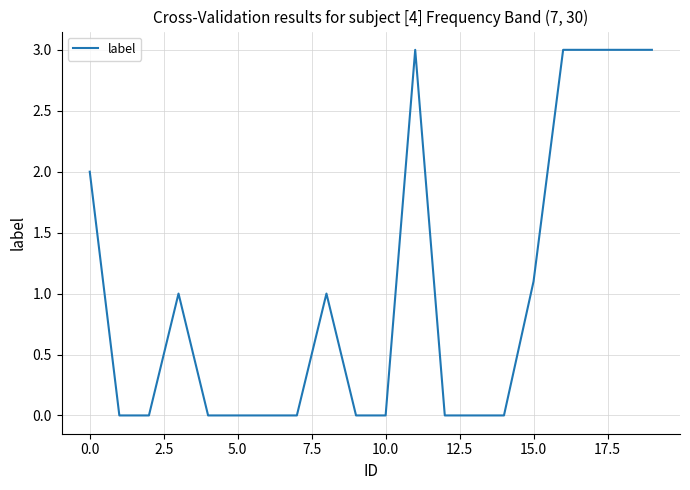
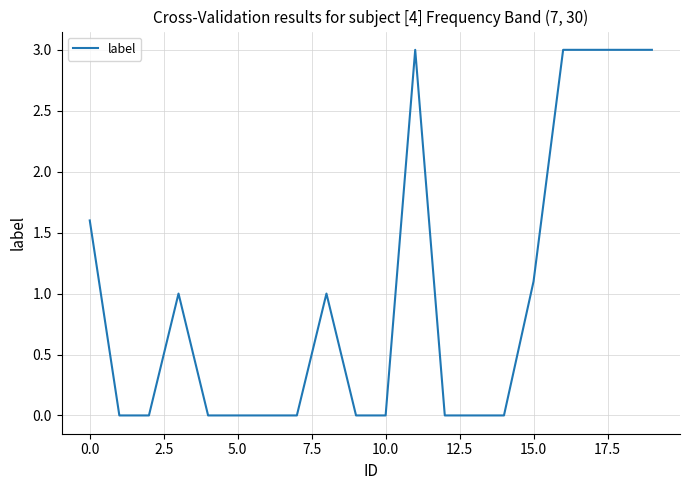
0.0: 2.0 -> 1.6
